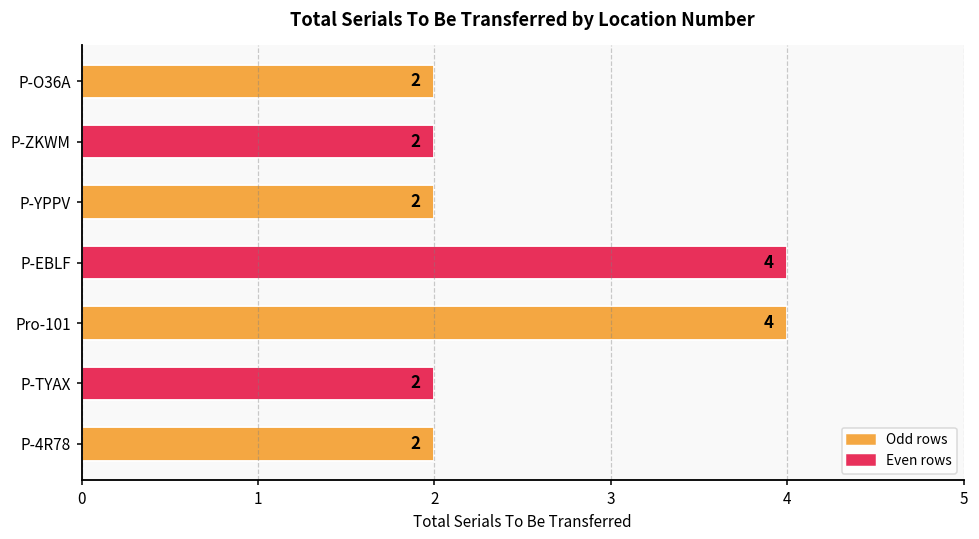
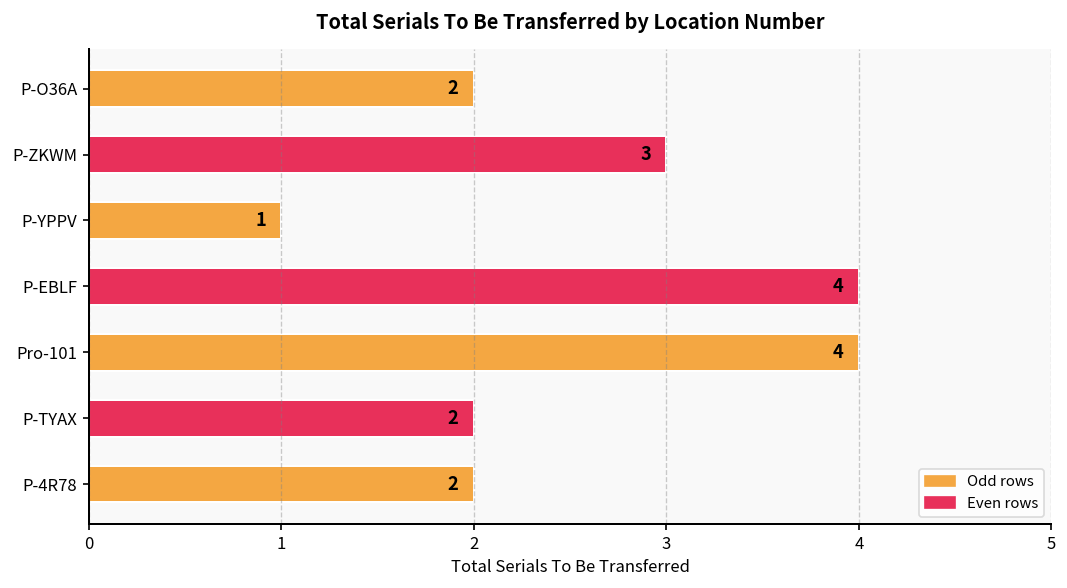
P-ZKWM: 2 -> 3
P-YPPV: 2 -> 1
